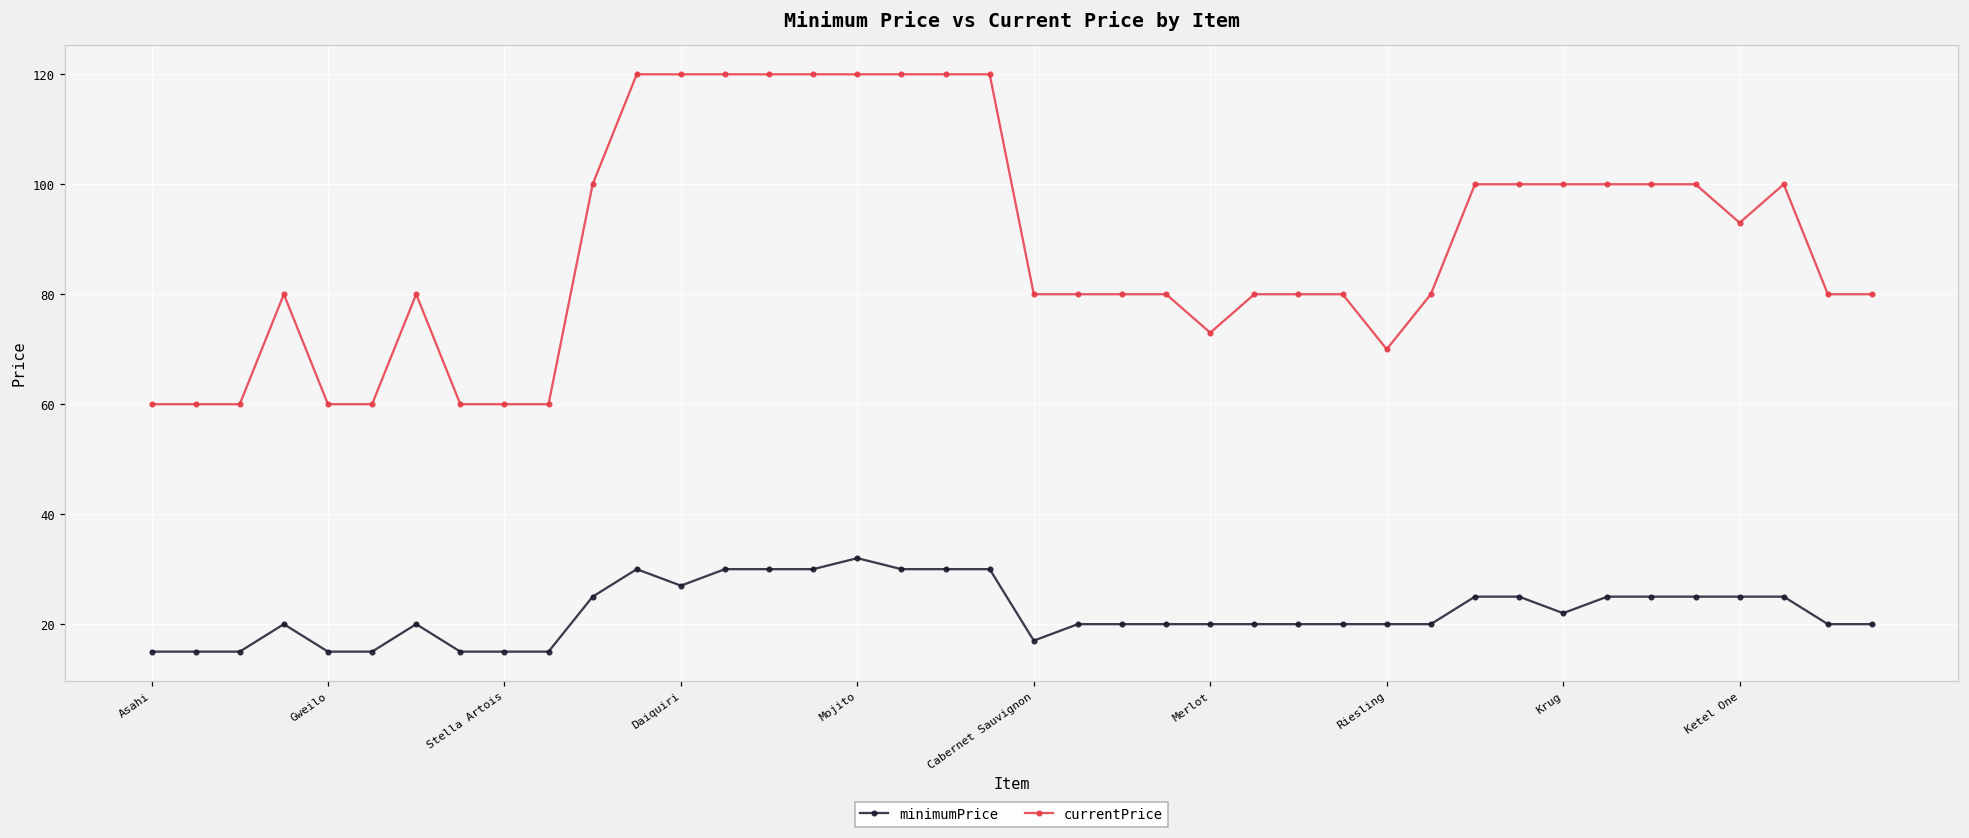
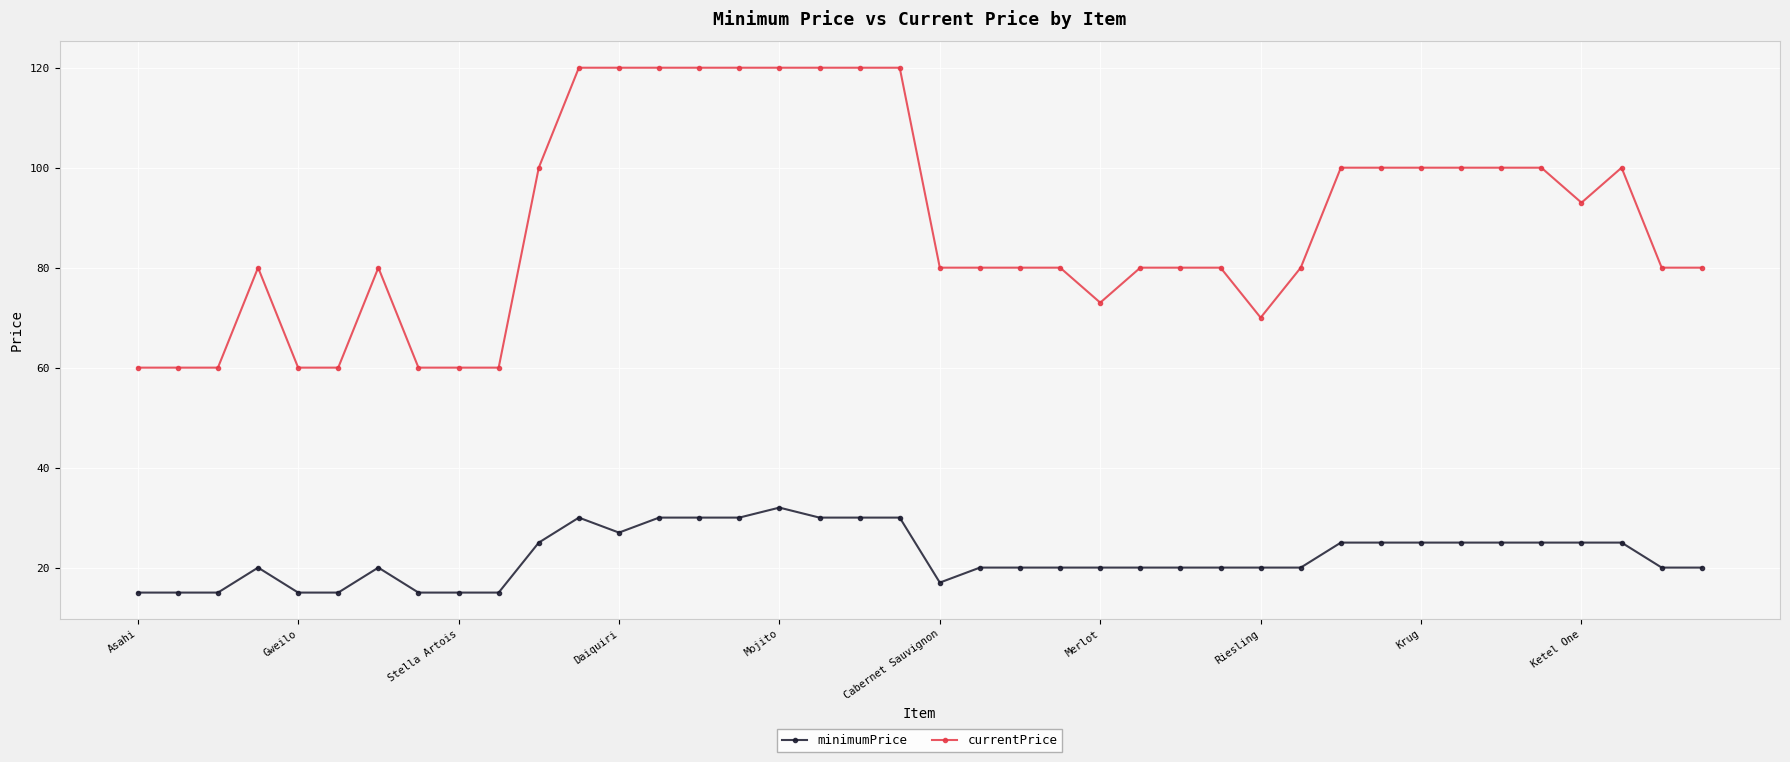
minimumPrice, Krug: 22 -> 25
